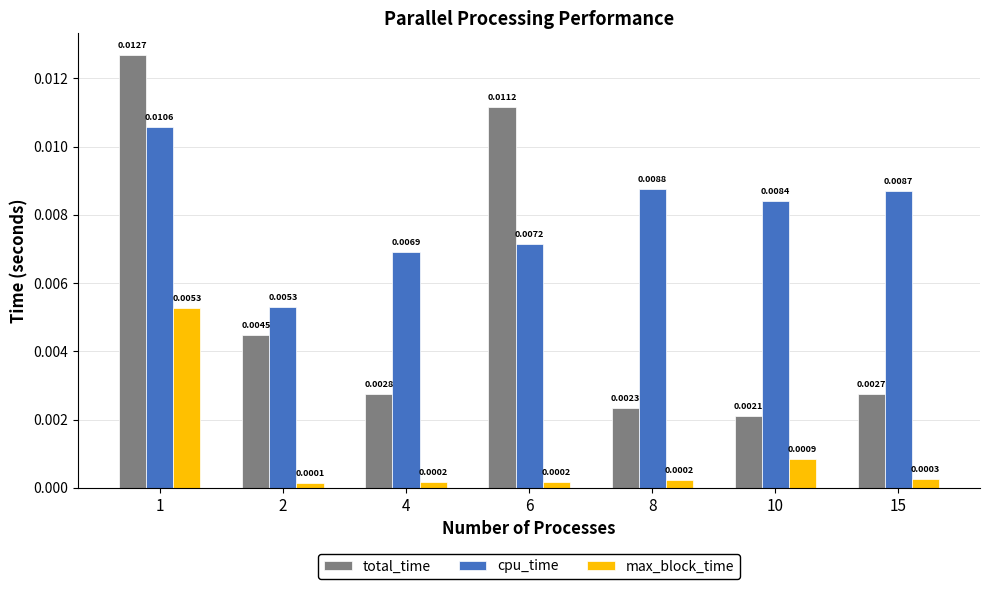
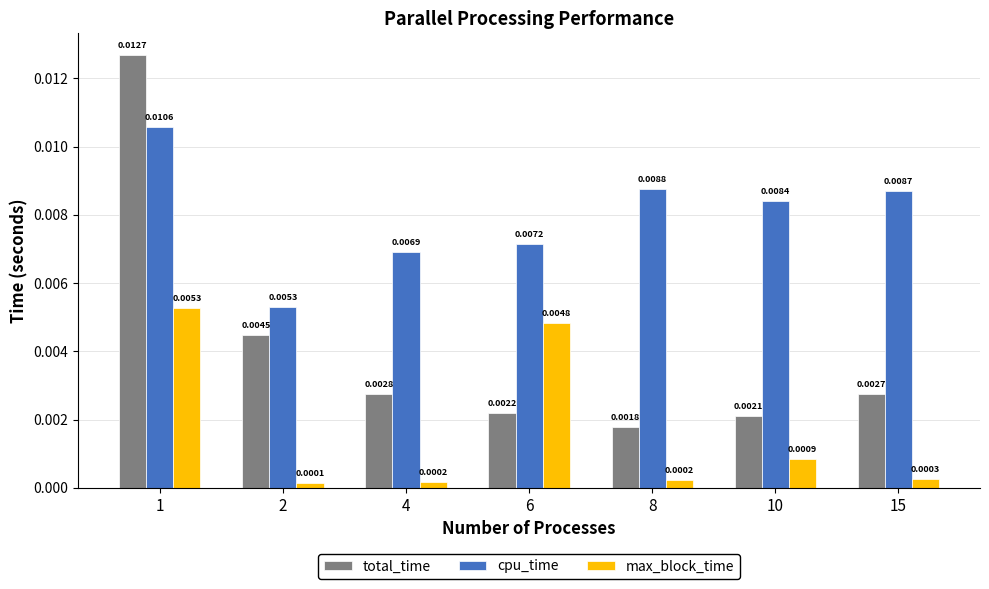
total_time, 6: 0.0112 -> 0.0022
max_block_time, 6: 0.0002 -> 0.0048
total_time, 8: 0.0023 -> 0.0018
